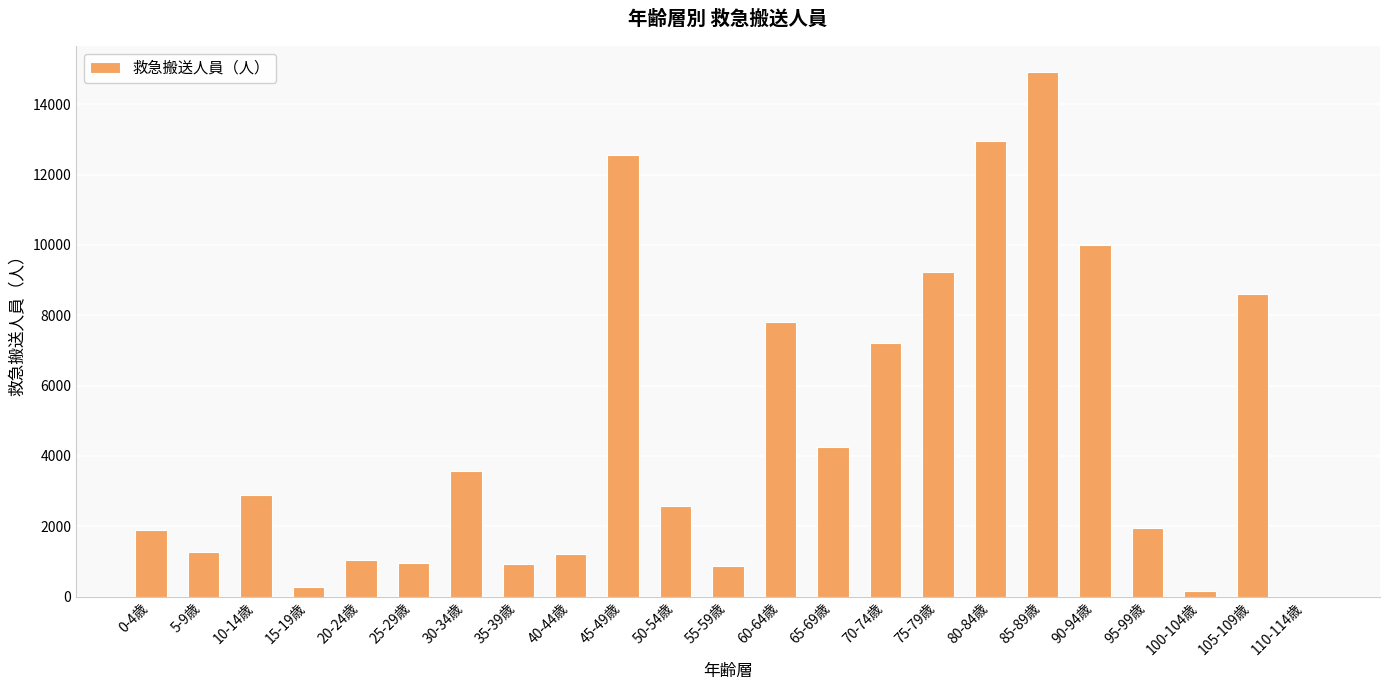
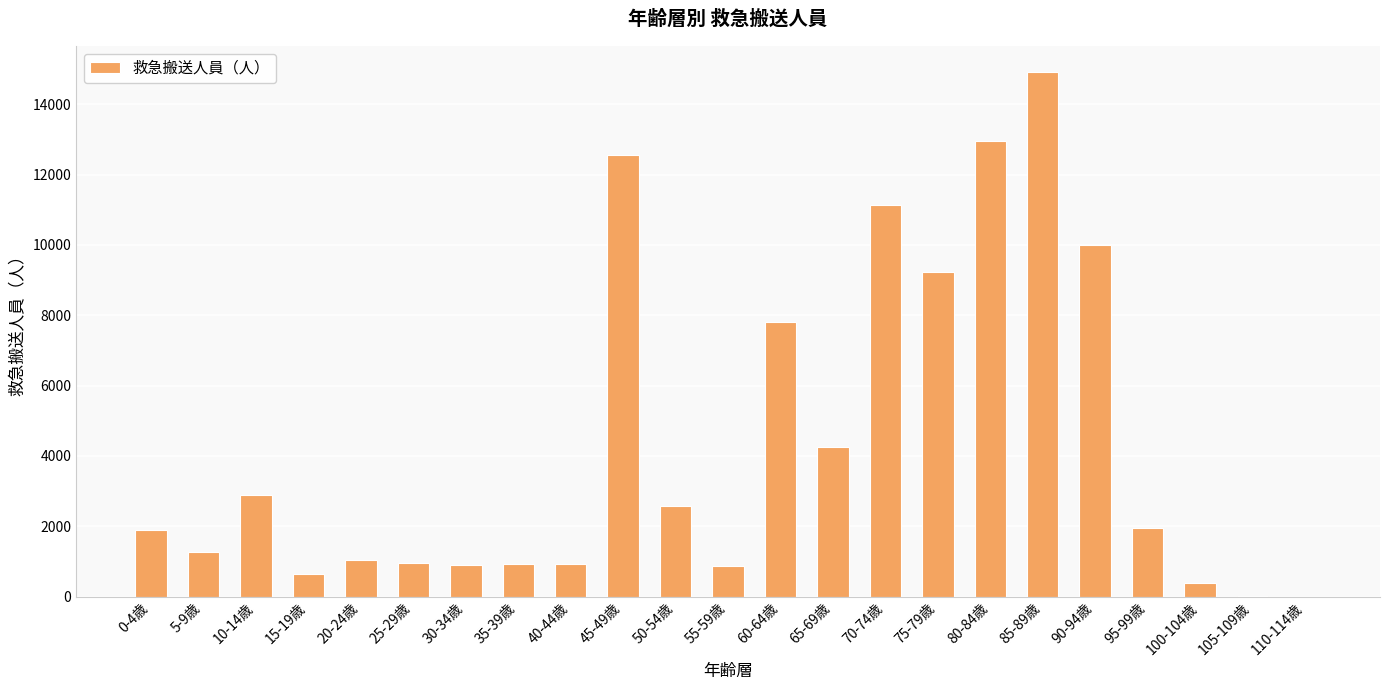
15-19歳: 300 -> 600
30-34歳: 3600 -> 900
40-44歳: 1200 -> 900
70-74歳: 7200 -> 11100
100-104歳: 200 -> 400
105-109歳: 8600 -> 0
